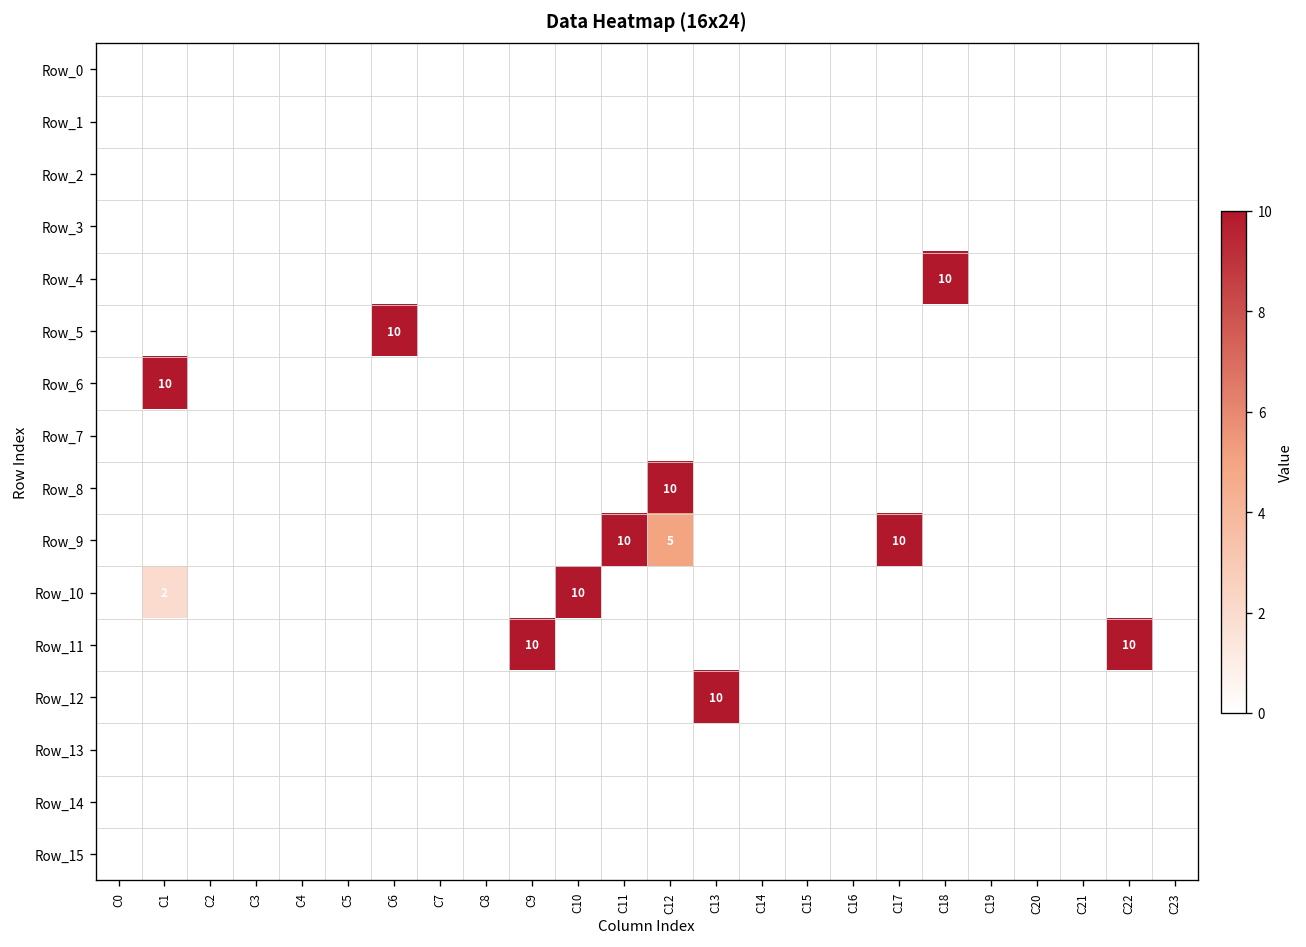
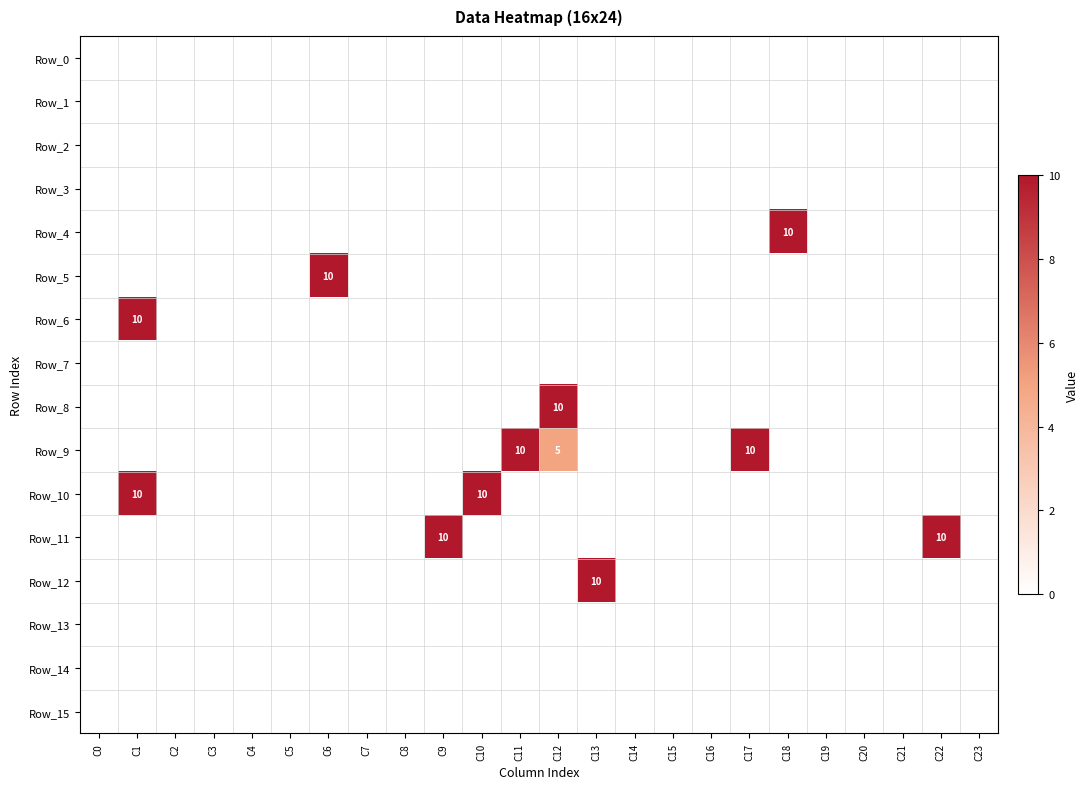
Row_10, C1: 2 -> 10
